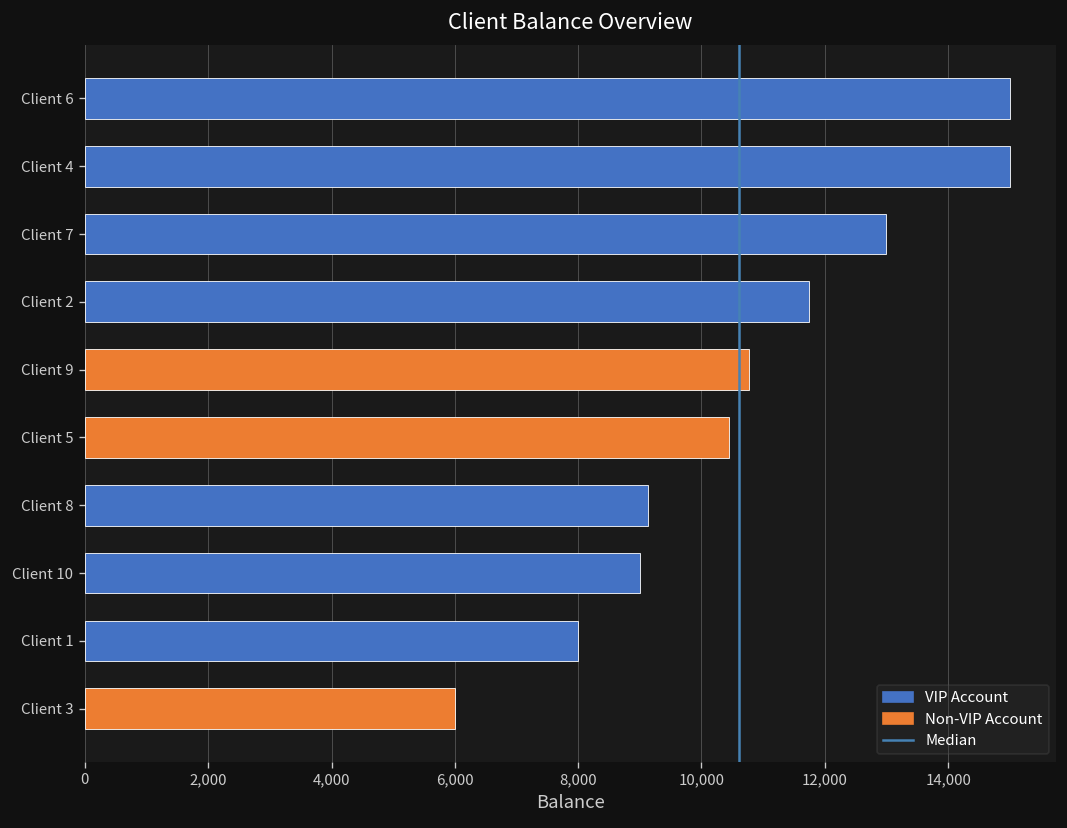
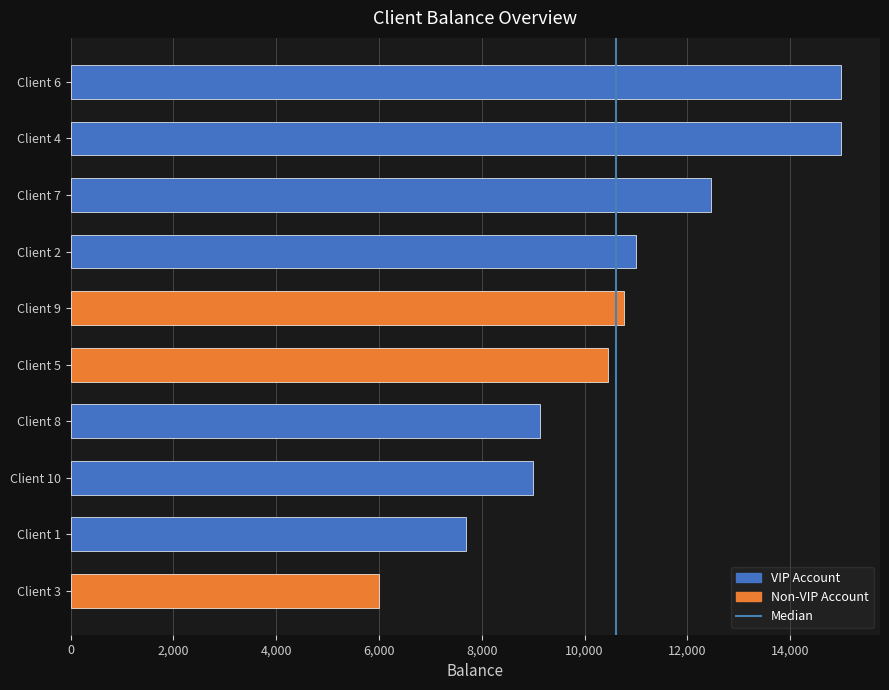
Client 7: 13,000 -> 12,500
Client 2: 11,700 -> 11,000
Client 1: 8,000 -> 7,700
